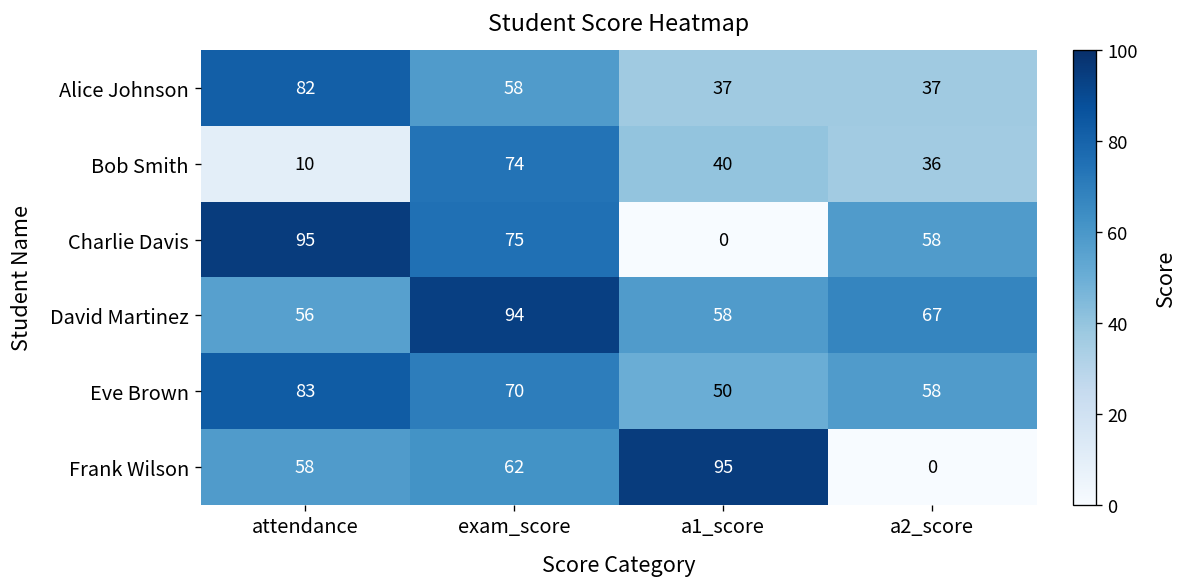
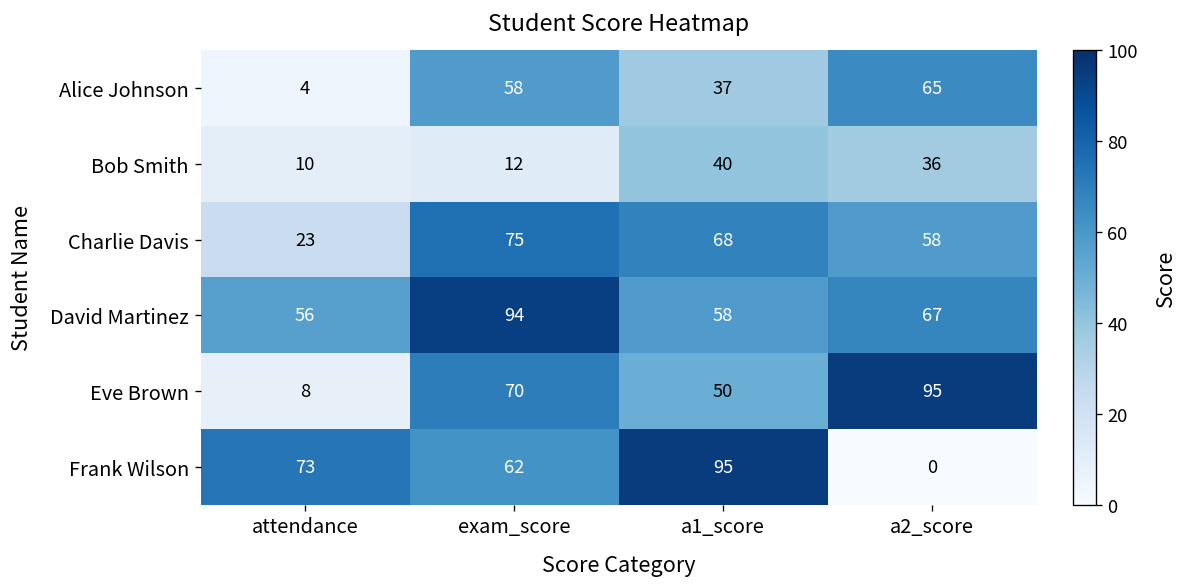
Alice Johnson, attendance: 82 -> 4
Alice Johnson, a2_score: 37 -> 65
Bob Smith, exam_score: 74 -> 12
Charlie Davis, attendance: 95 -> 23
Charlie Davis, a1_score: 0 -> 68
Eve Brown, attendance: 83 -> 8
Eve Brown, a2_score: 58 -> 95
Frank Wilson, attendance: 58 -> 73
